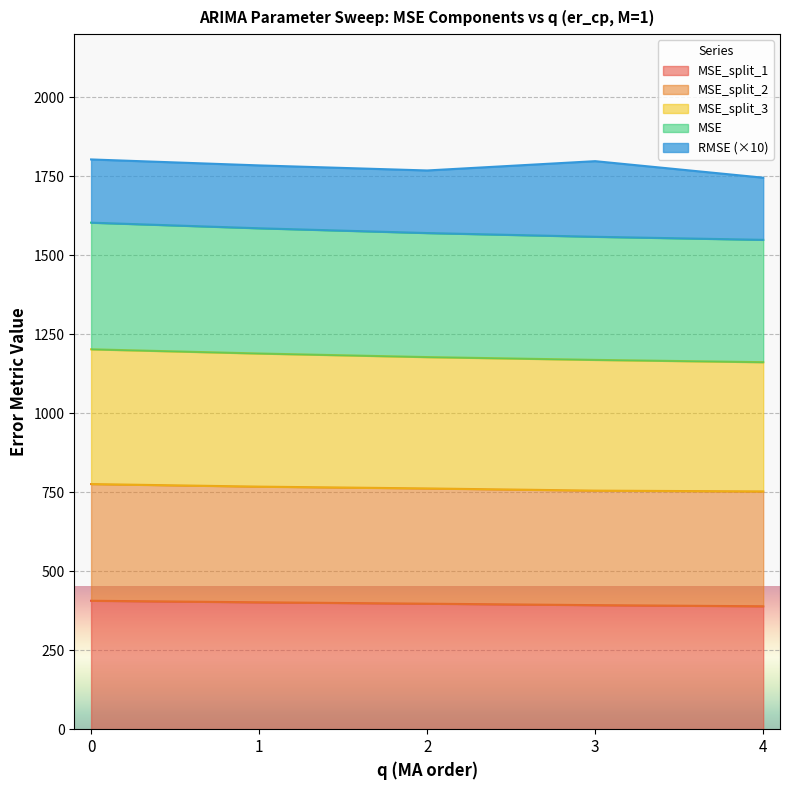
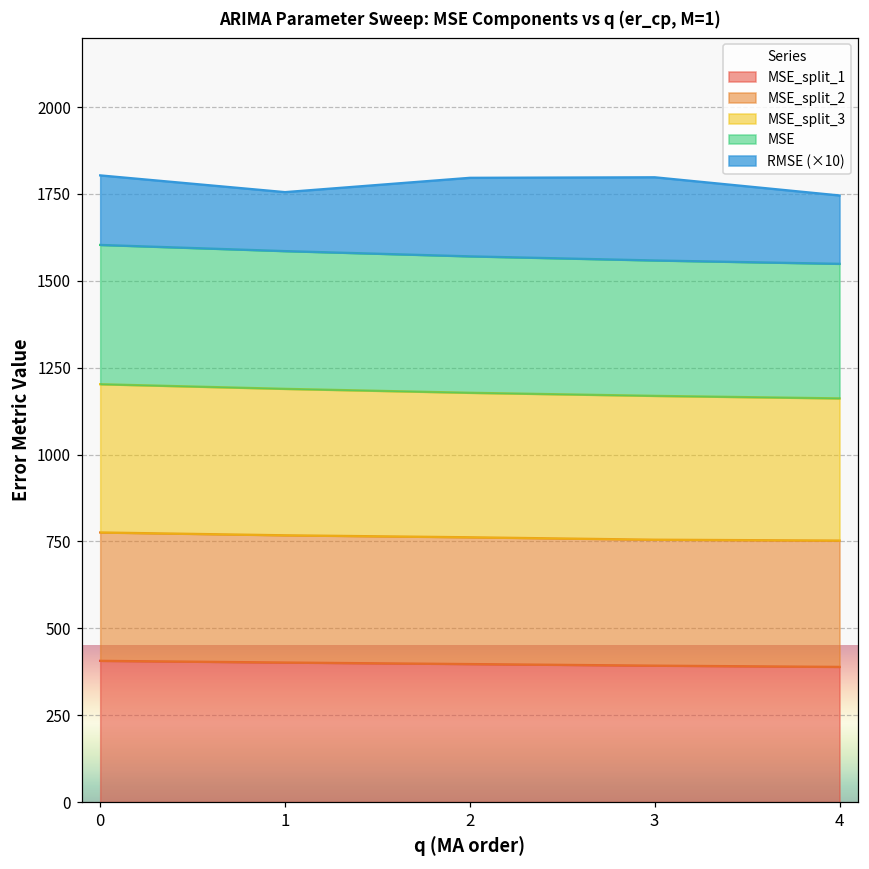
RMSE (×10), 1: 200 -> 170
RMSE (×10), 2: 200 -> 230
